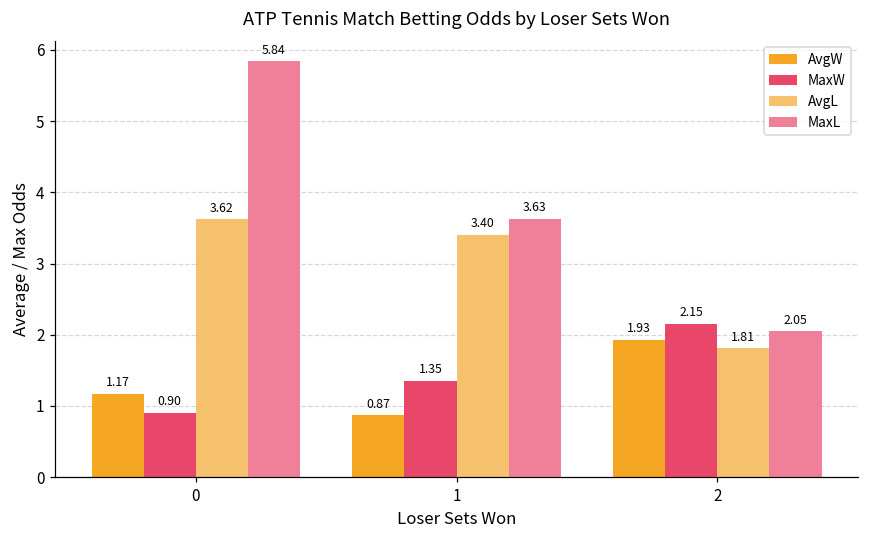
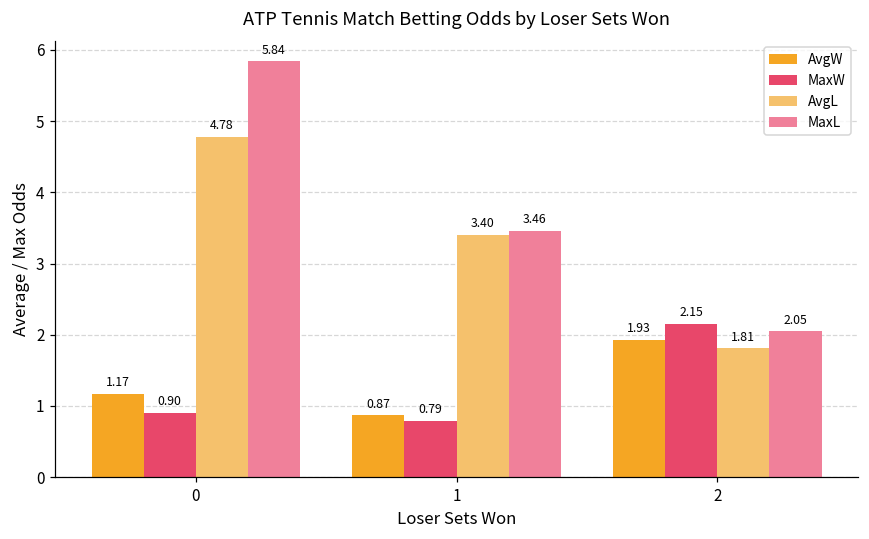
AvgL, 0: 3.62 -> 4.78
MaxW, 1: 1.35 -> 0.79
MaxL, 1: 3.63 -> 3.46
